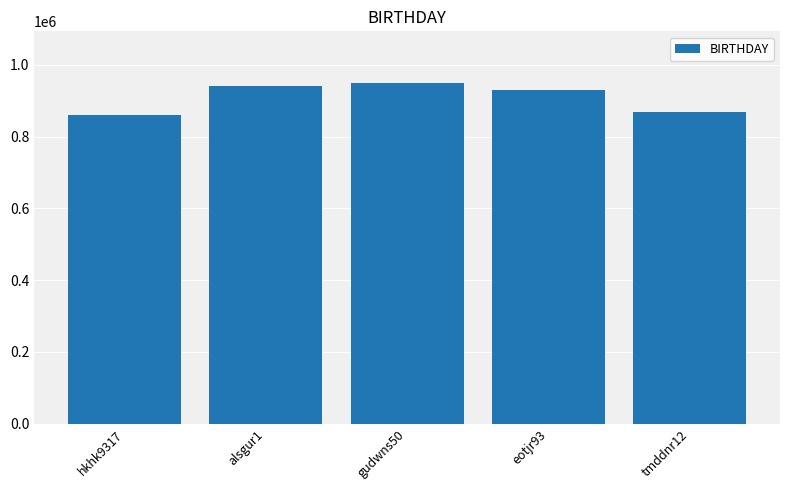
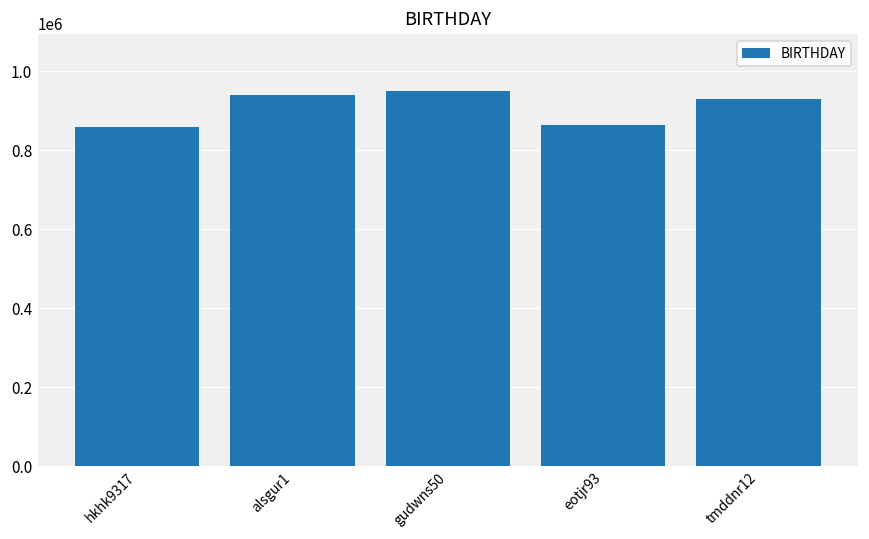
eotjr93: 930000 -> 860000
tmddnr12: 870000 -> 930000
